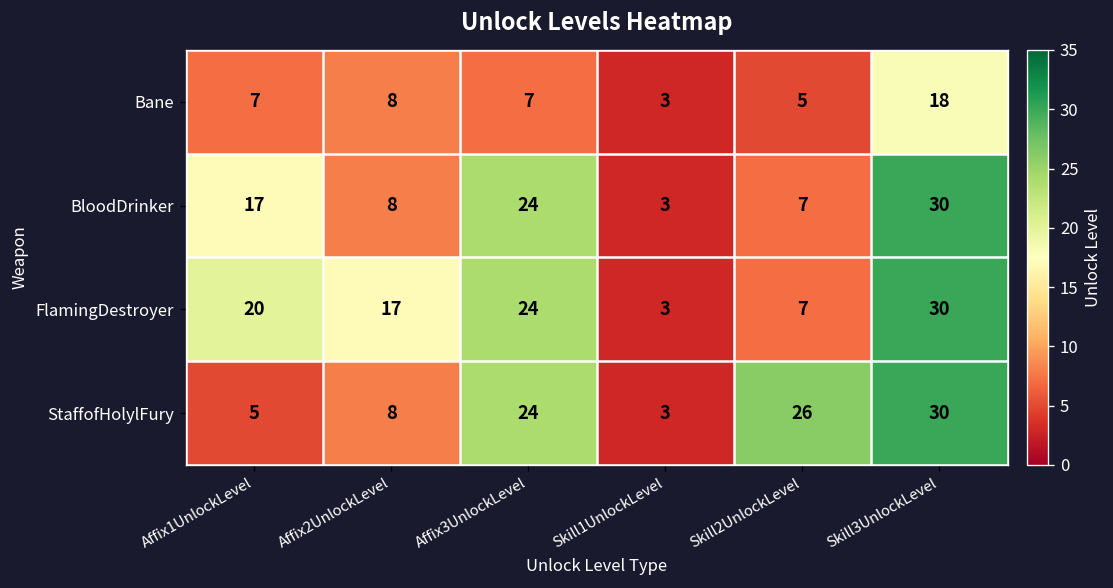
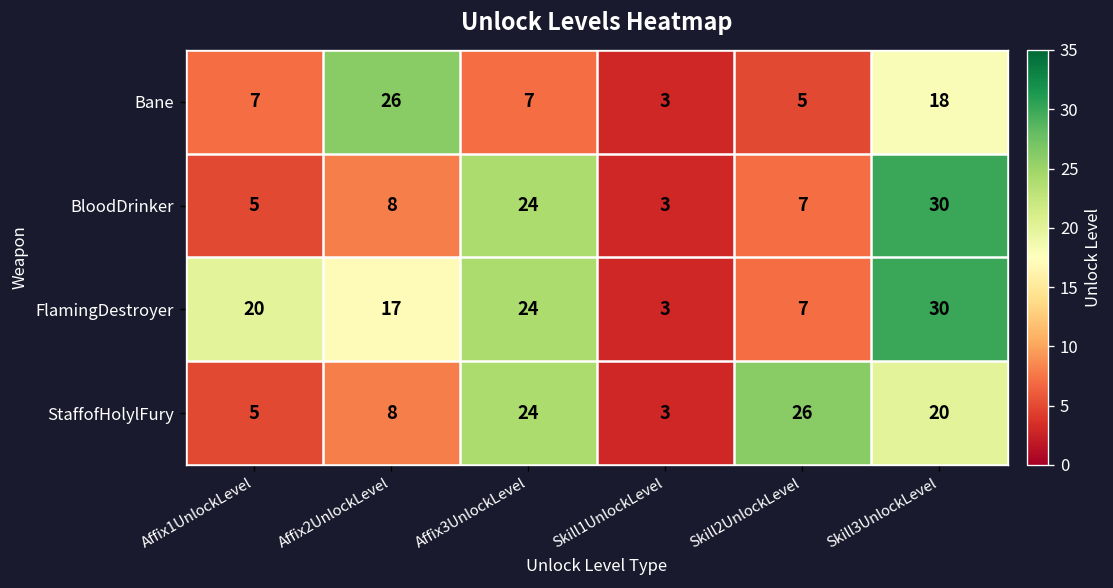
Bane, Affix2UnlockLevel: 8 -> 26
BloodDrinker, Affix1UnlockLevel: 17 -> 5
StaffofHolylFury, Skill3UnlockLevel: 30 -> 20
